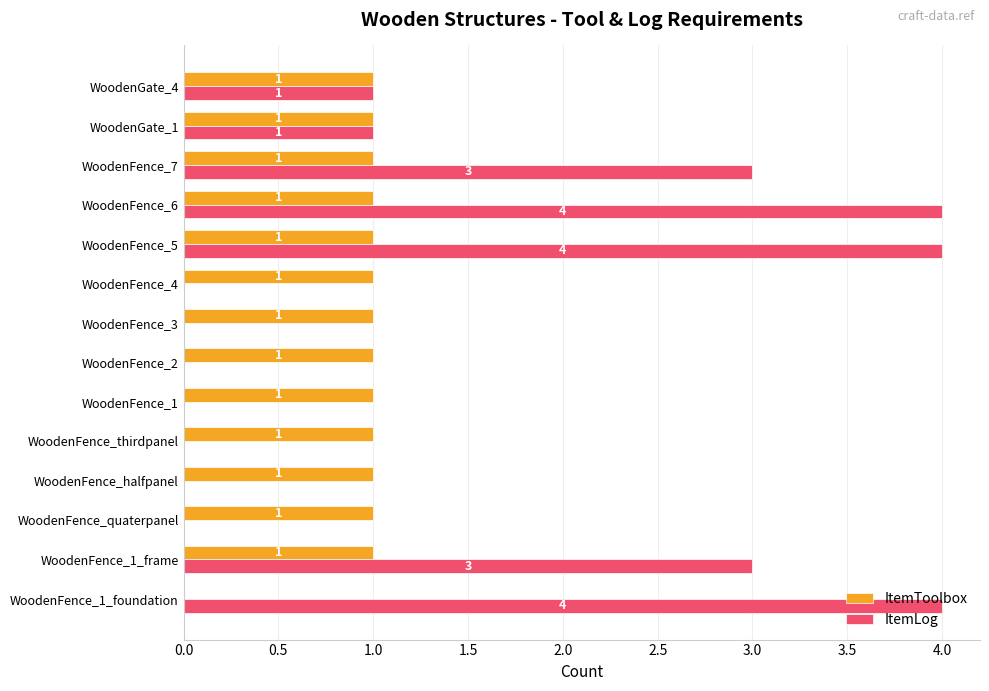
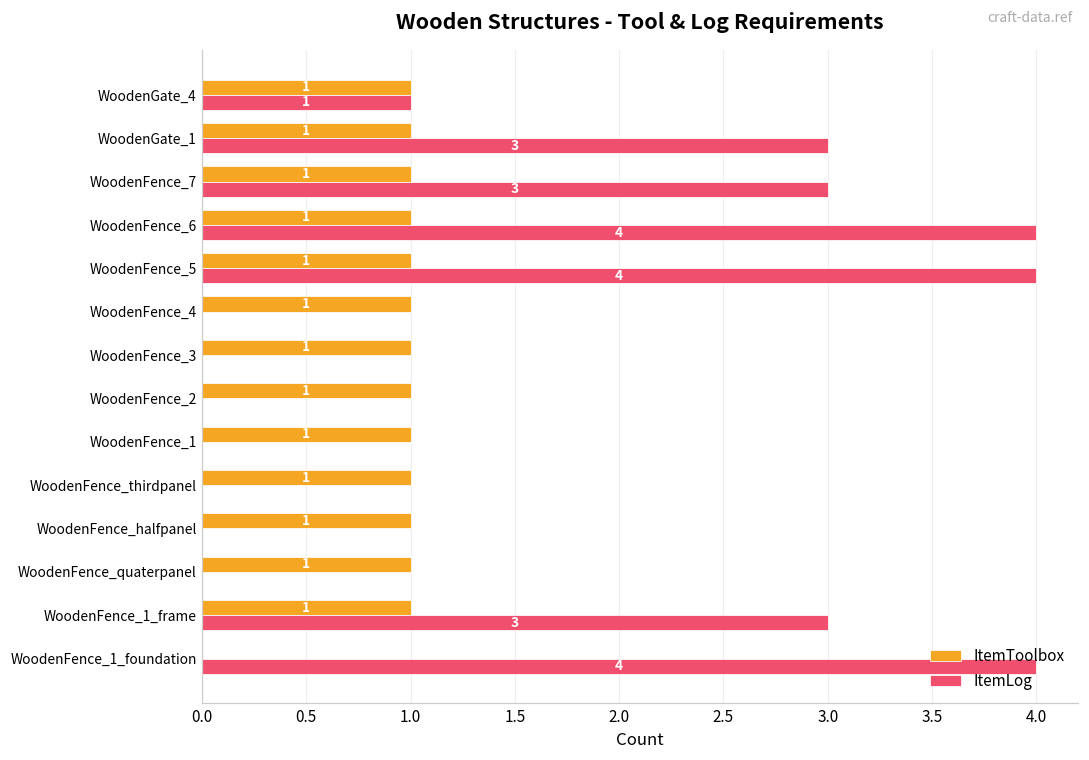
ItemLog, WoodenGate_1: 1 -> 3
